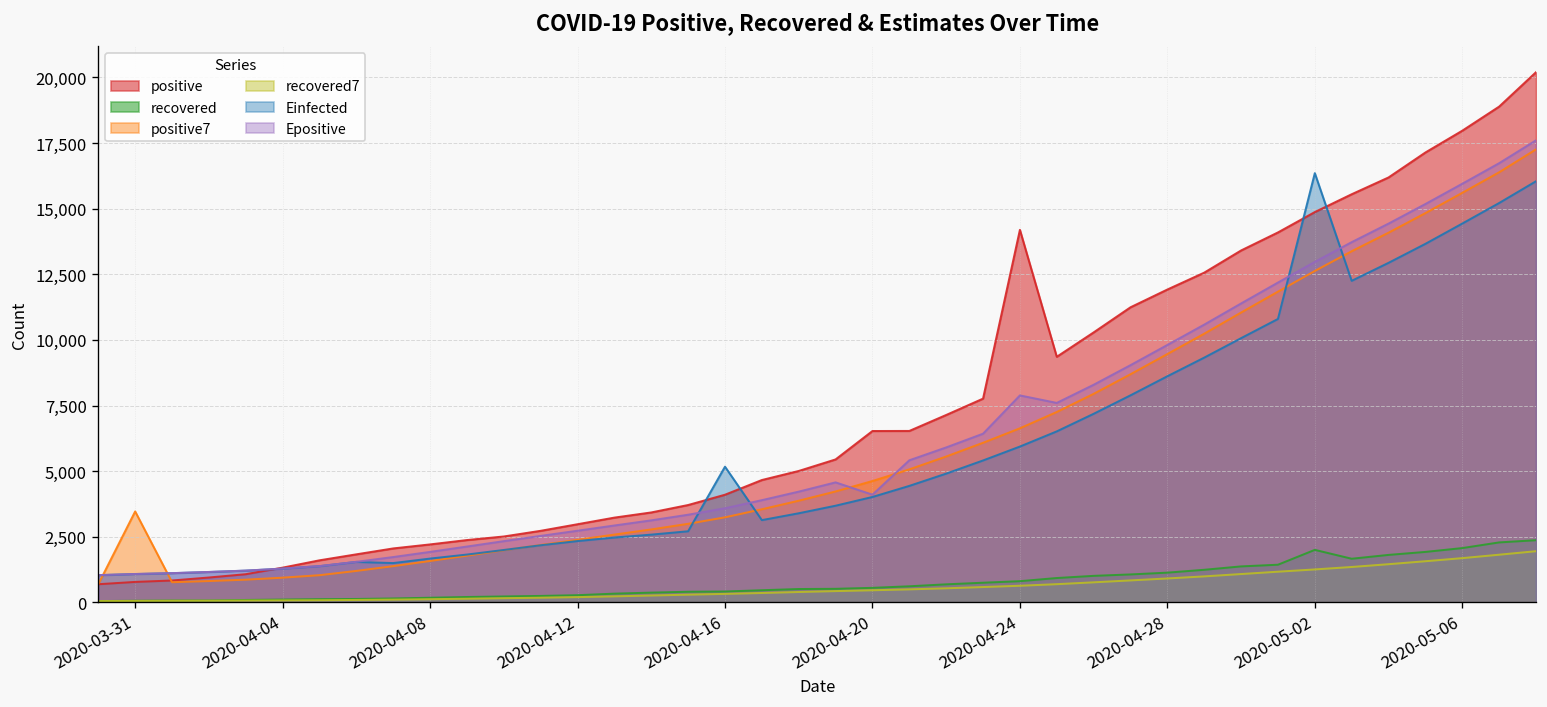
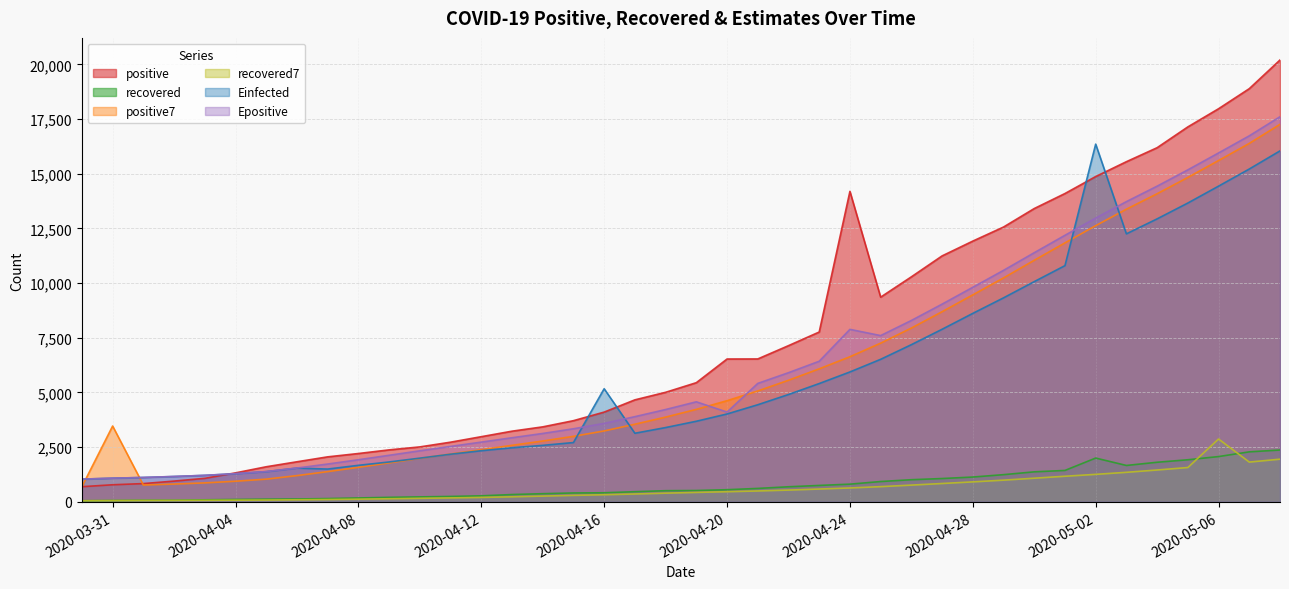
recovered7, 2020-05-06: 1,700 -> 2,900
